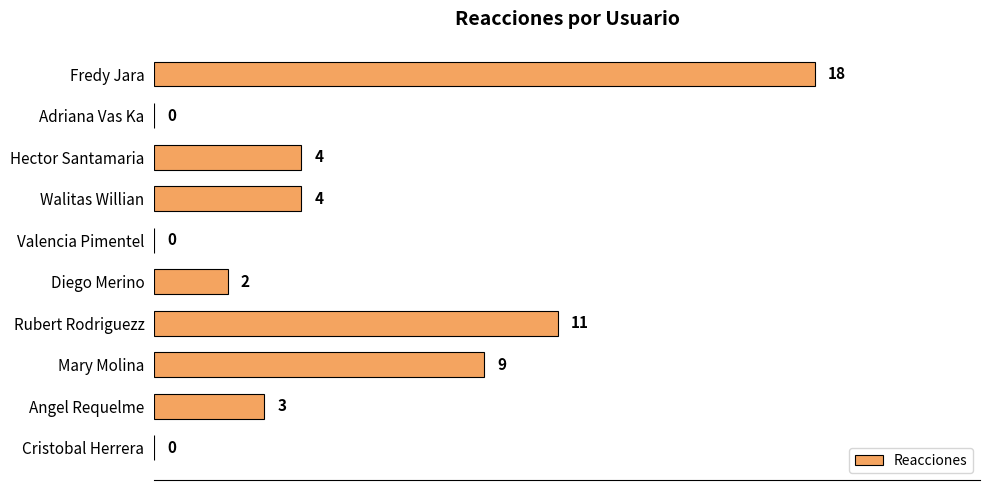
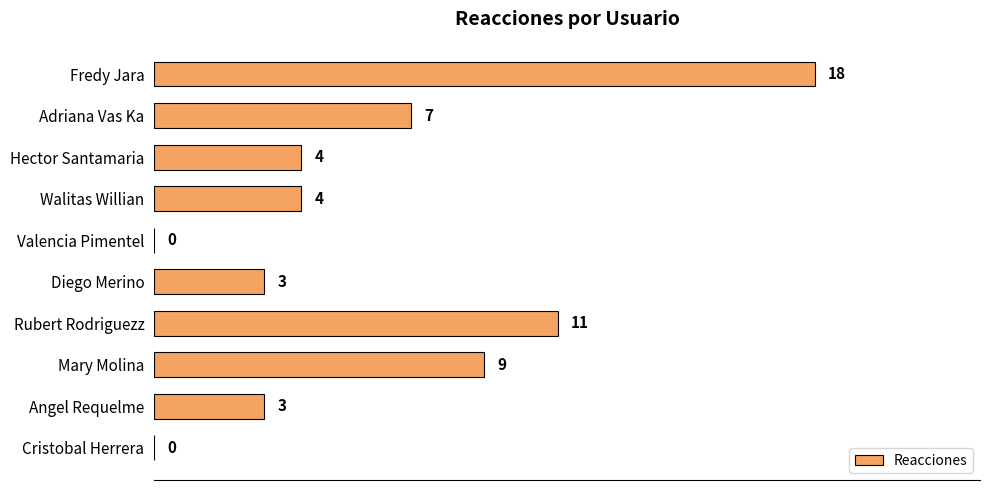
Adriana Vas Ka: 0 -> 7
Diego Merino: 2 -> 3
